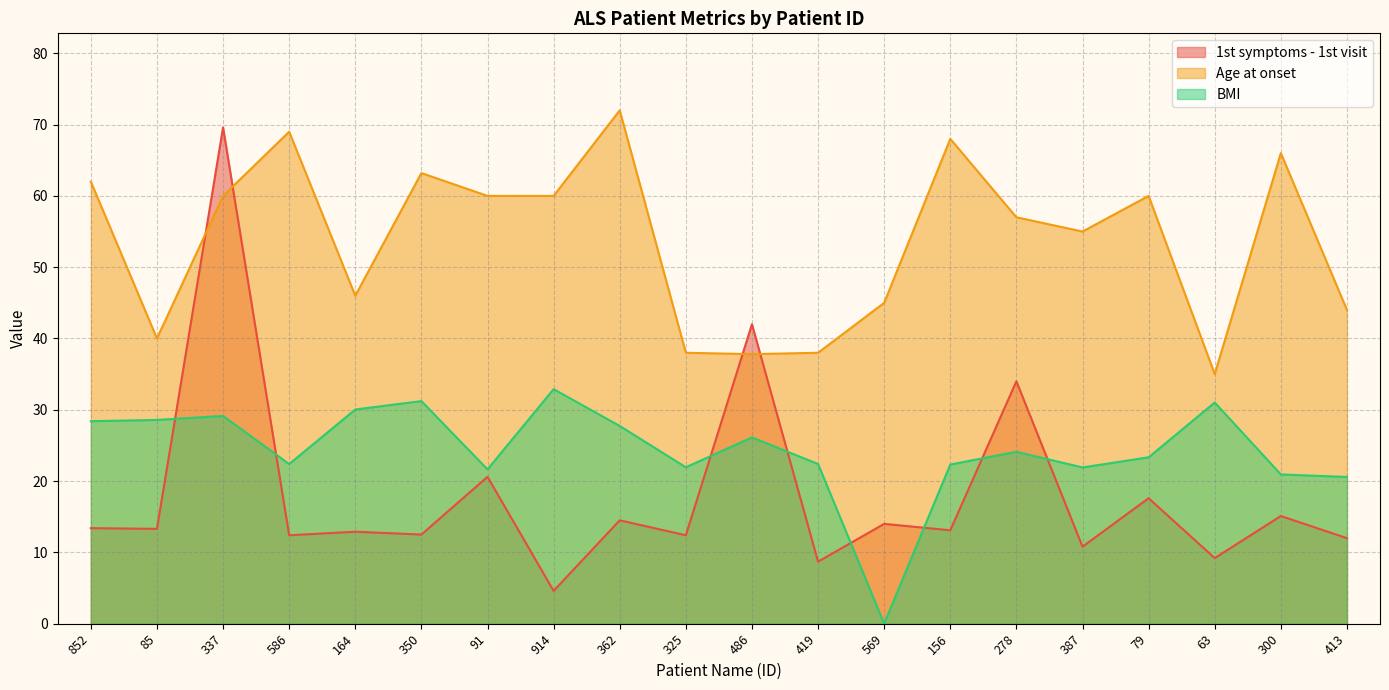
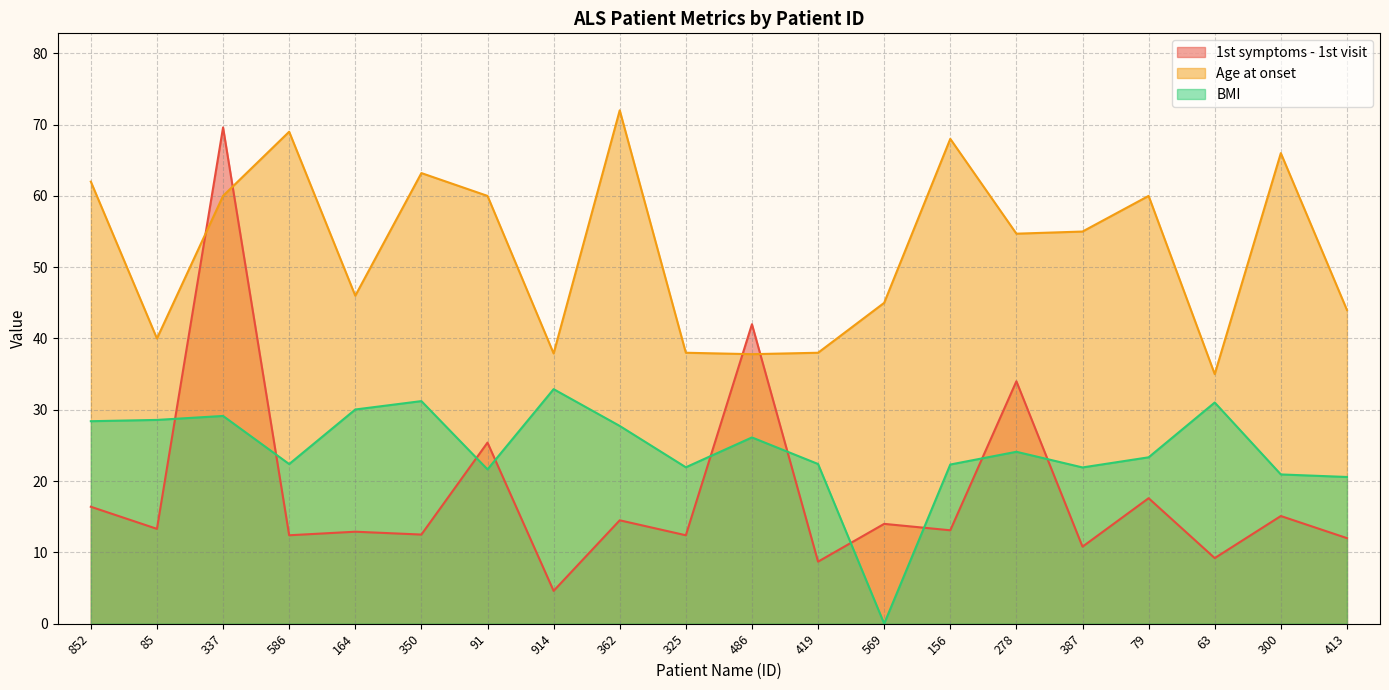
1st symptoms - 1st visit, 852: 13 -> 16
1st symptoms - 1st visit, 91: 21 -> 25
Age at onset, 914: 60 -> 38
Age at onset, 278: 57 -> 55
